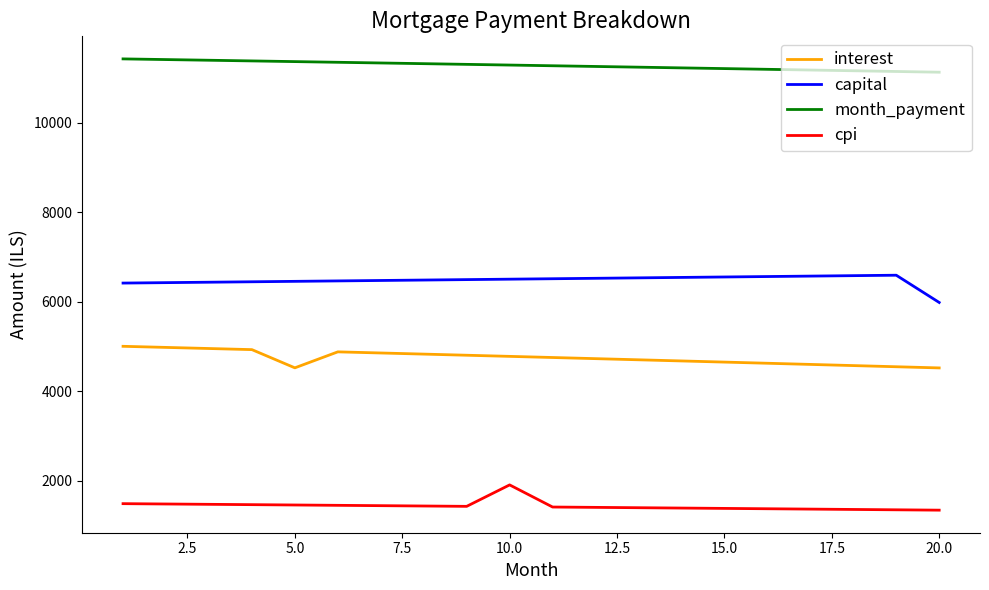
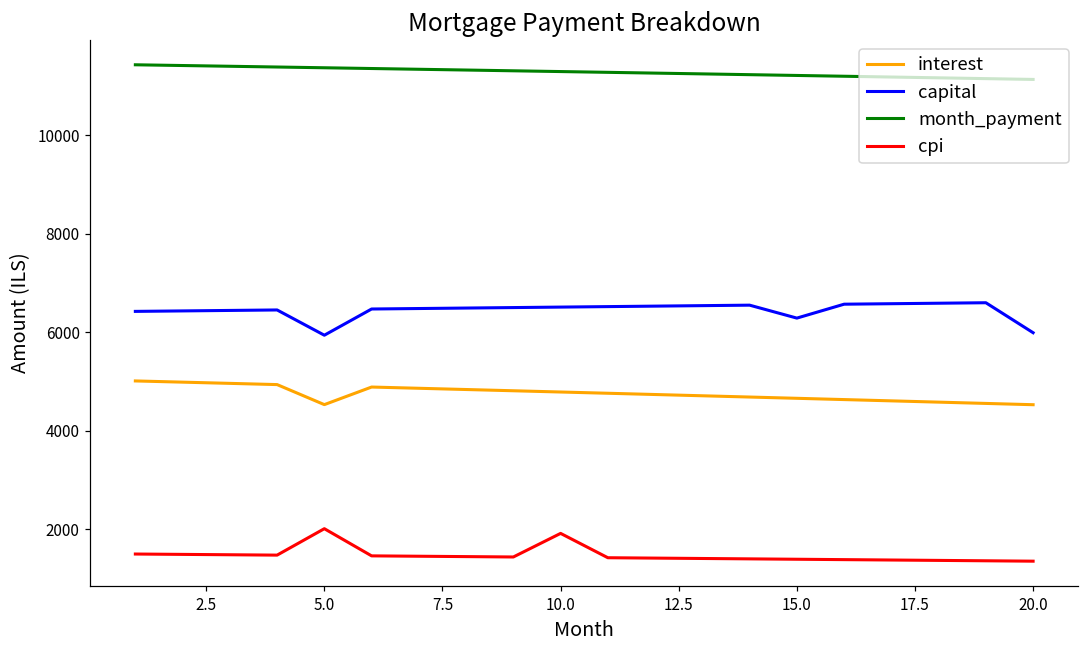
capital, 5.0: 6500 -> 5900
cpi, 5.0: 1500 -> 2000
capital, 15.0: 6600 -> 6300
